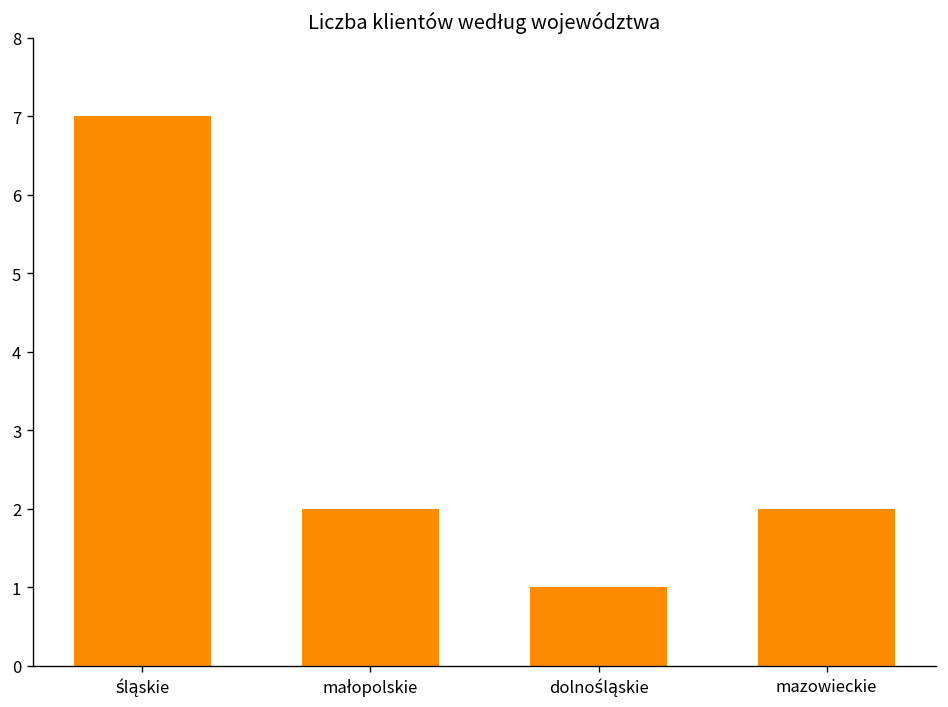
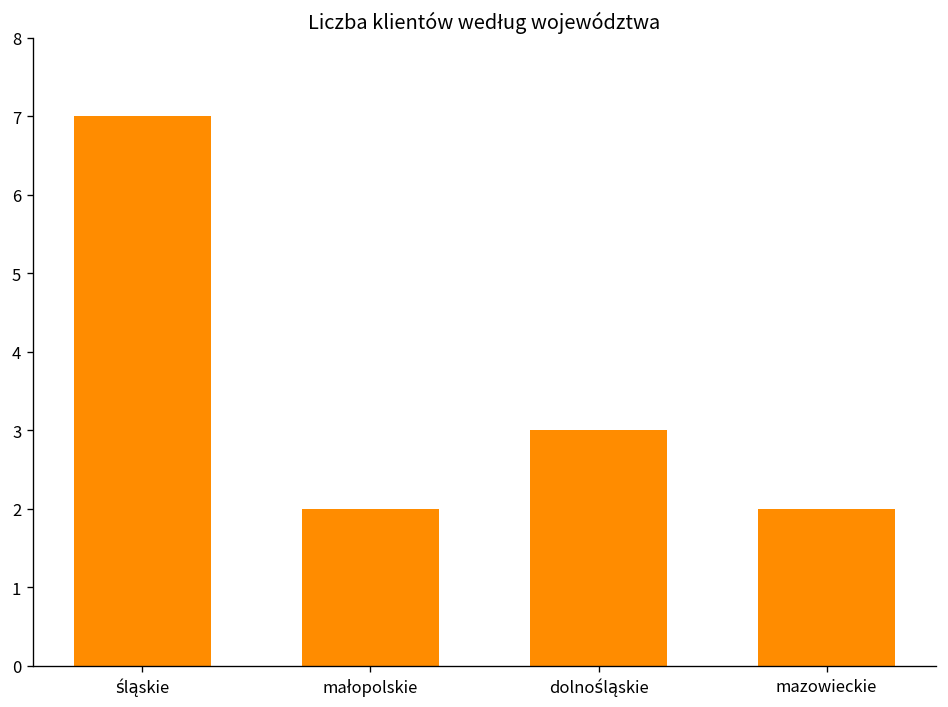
dolnośląskie: 1 -> 3
